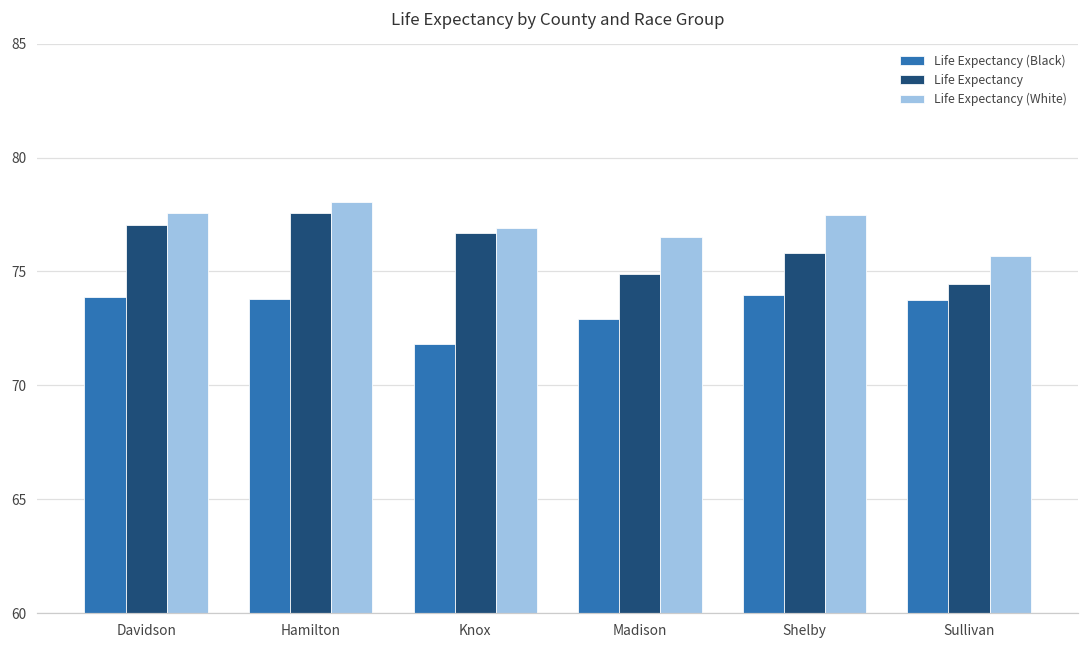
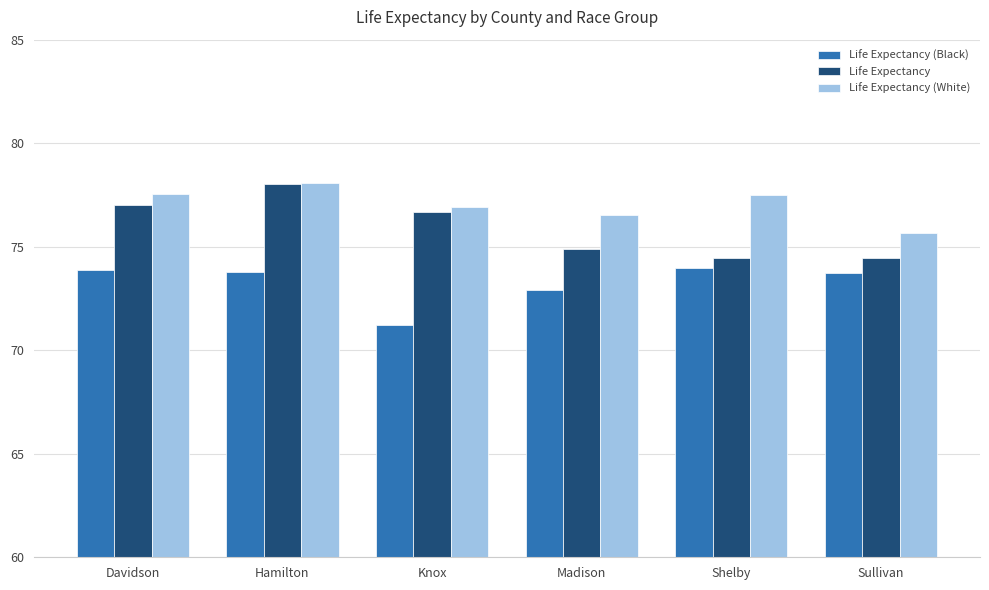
Life Expectancy, Hamilton: 77.6 -> 78.0
Life Expectancy (Black), Knox: 71.8 -> 71.2
Life Expectancy, Shelby: 75.8 -> 74.5
